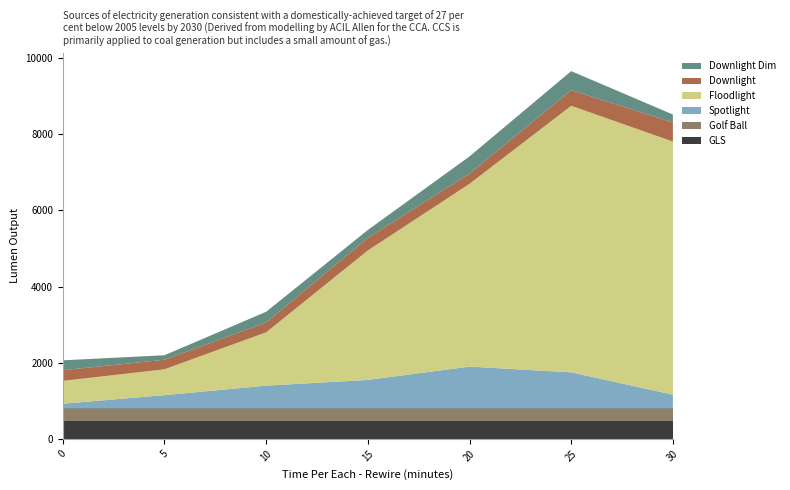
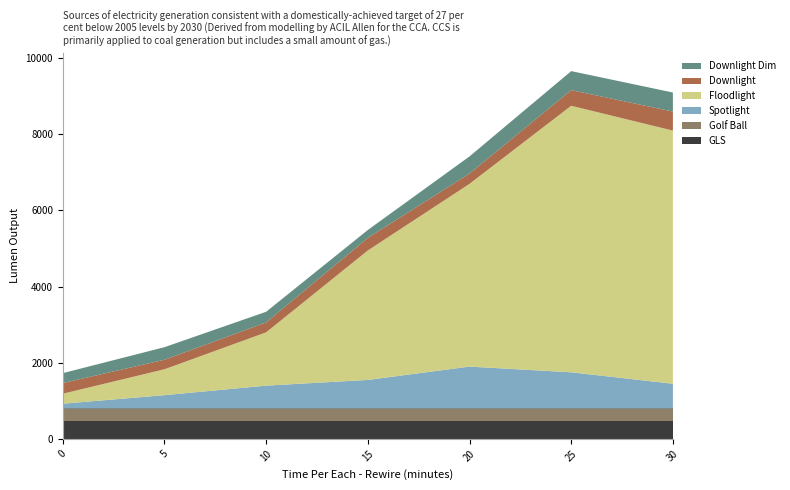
Floodlight, 0: 600 -> 300
Downlight Dim, 5: 100 -> 300
Spotlight, 30: 400 -> 700
Downlight Dim, 30: 200 -> 500
